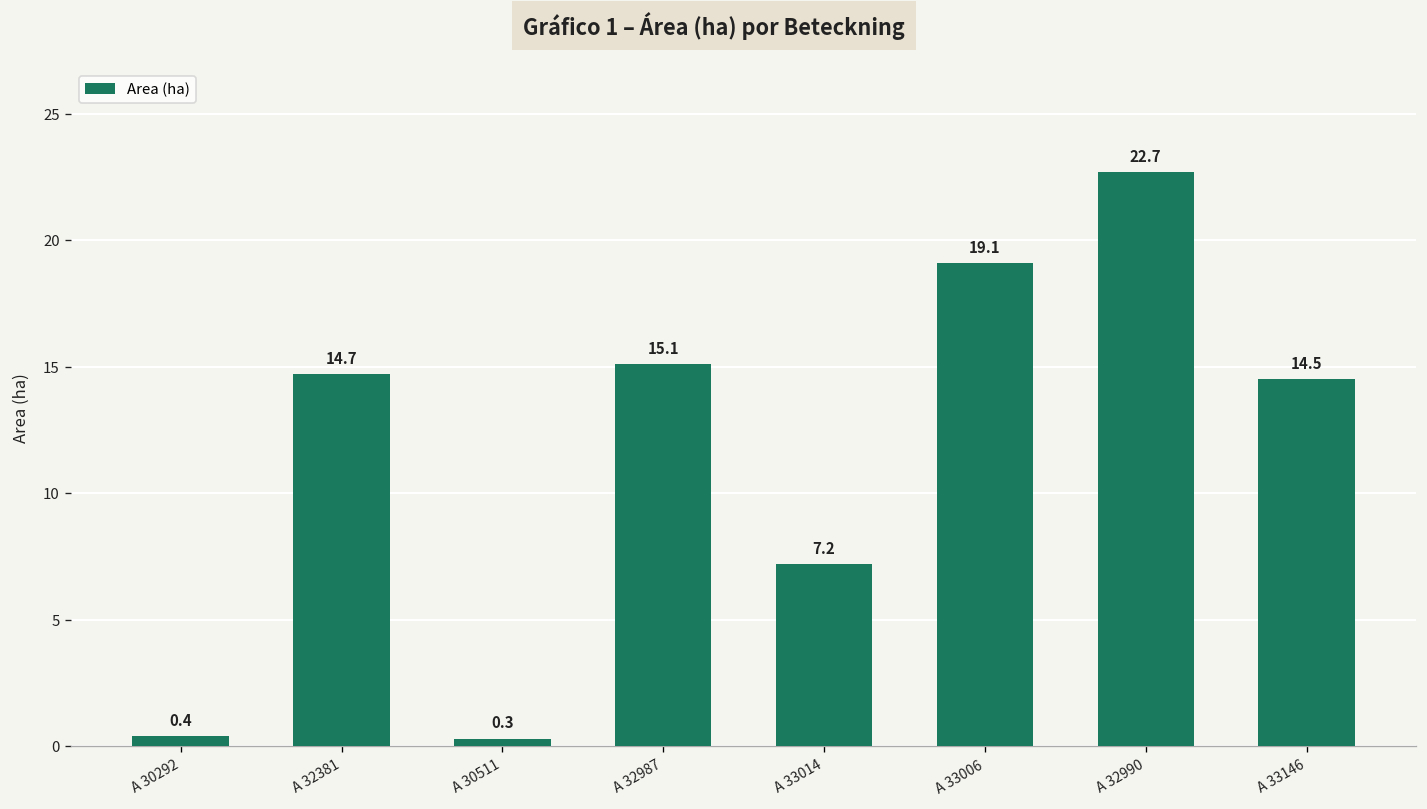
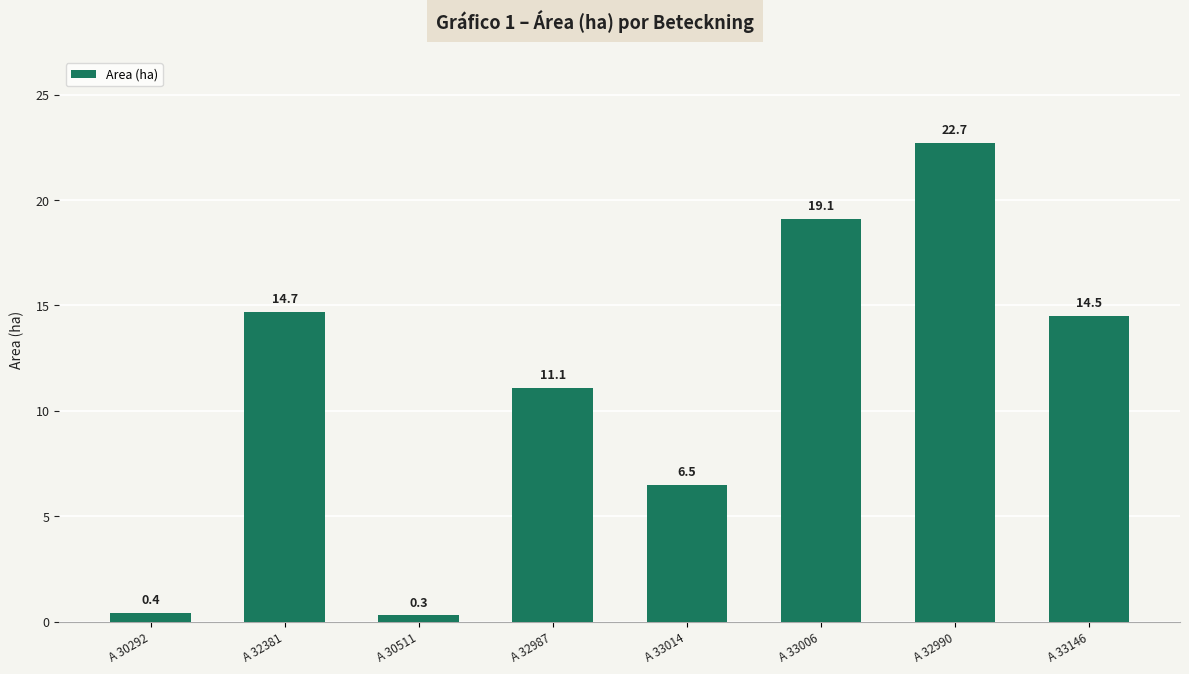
A 32987: 15.1 -> 11.1
A 33014: 7.2 -> 6.5
